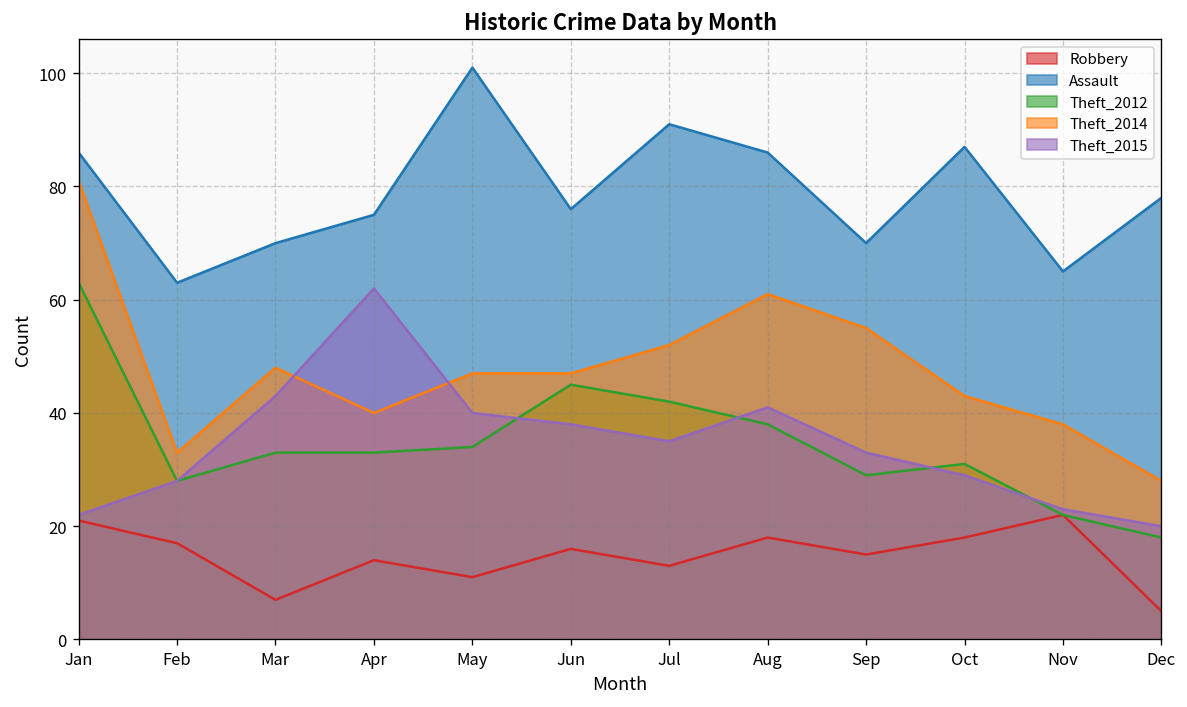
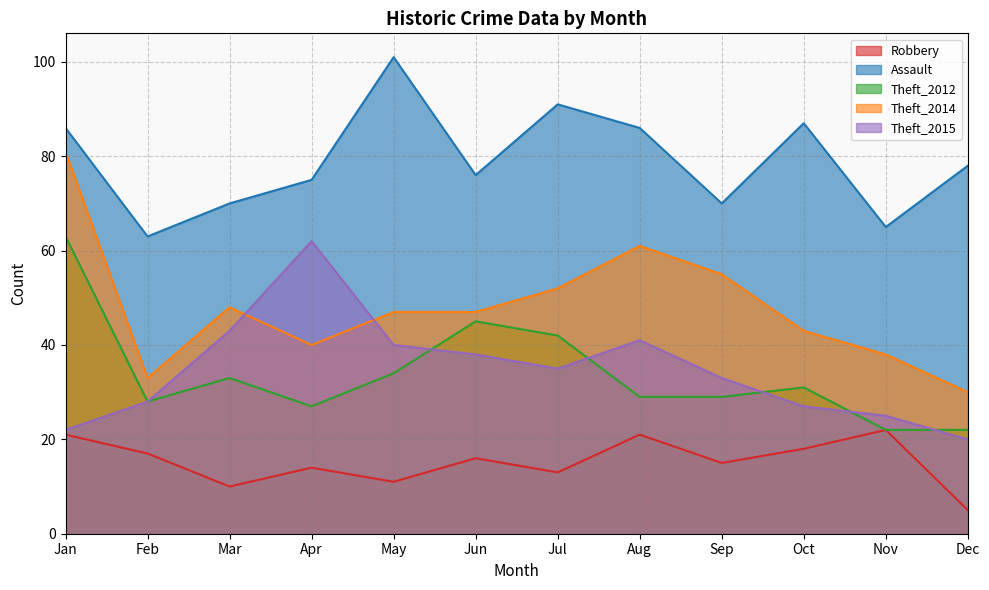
Robbery, Mar: 7 -> 10
Theft_2012, Apr: 33 -> 27
Robbery, Aug: 18 -> 21
Theft_2012, Aug: 38 -> 29
Theft_2015, Oct: 29 -> 27
Theft_2015, Nov: 23 -> 25
Theft_2012, Dec: 18 -> 22
Theft_2014, Dec: 28 -> 30
